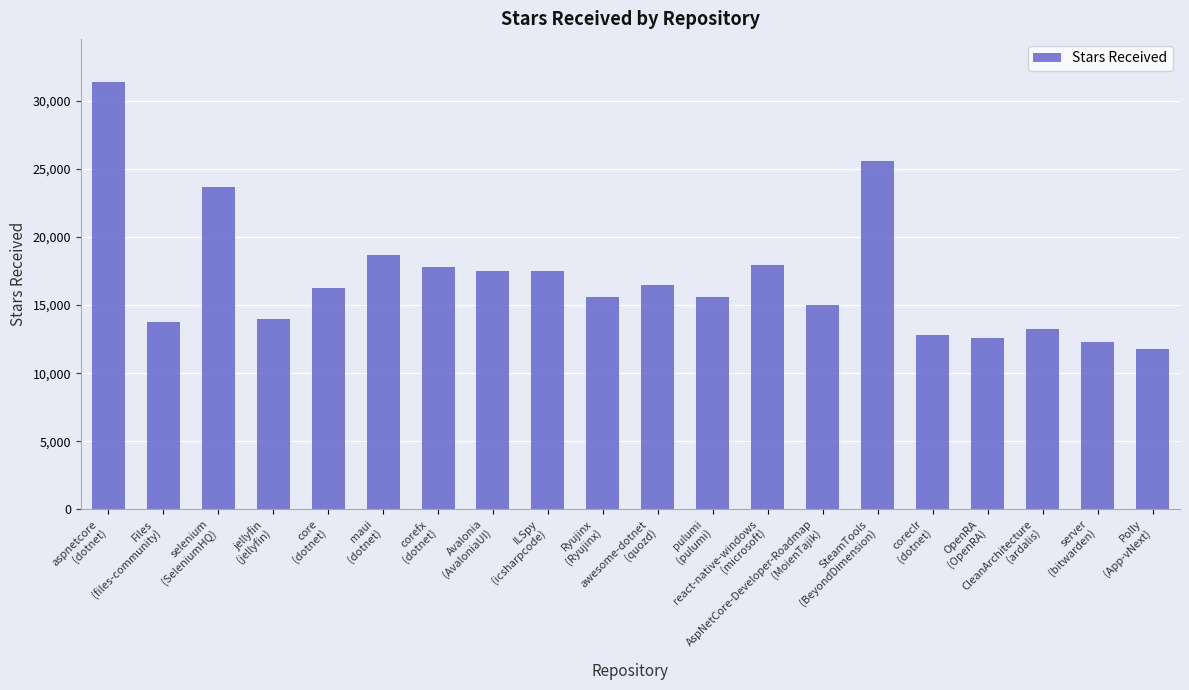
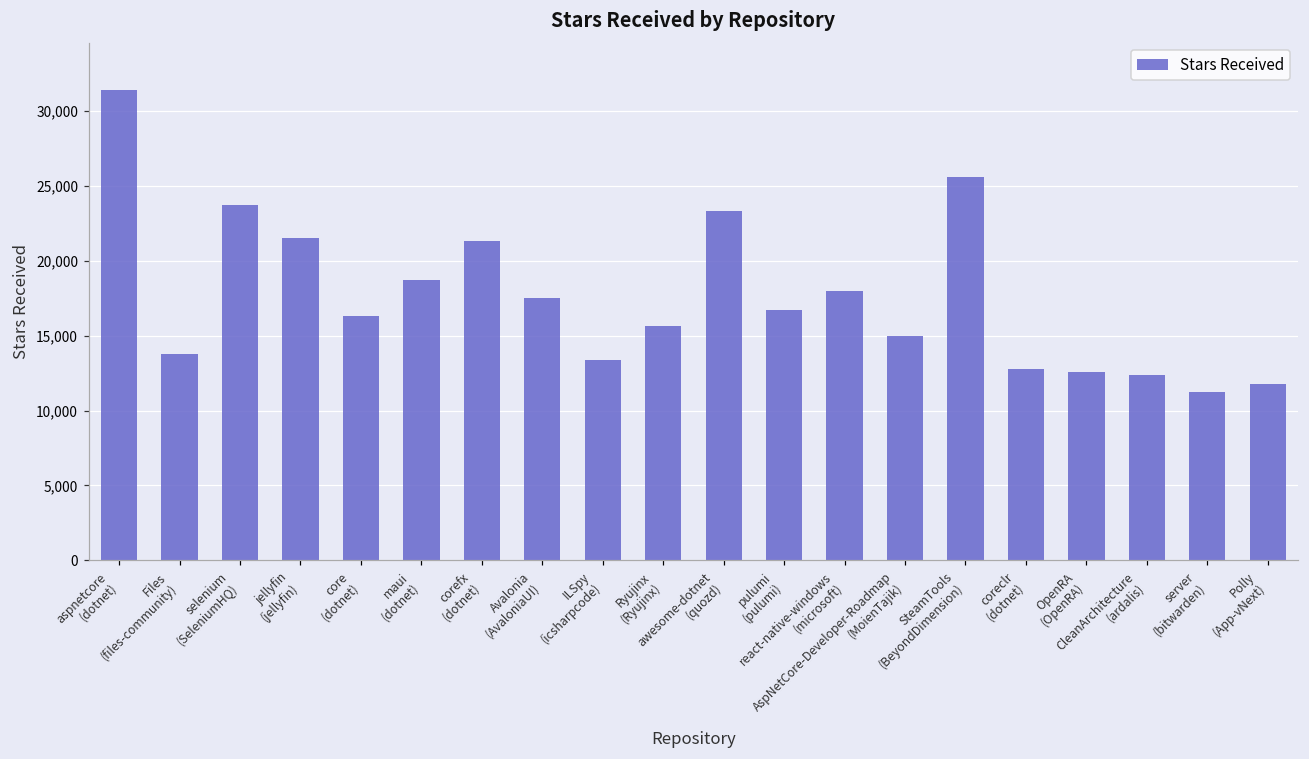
jellyfin (jellyfin): 14,000 -> 21,500
corefx (dotnet): 17,800 -> 21,300
ILSpy (icsharpcode): 17,500 -> 13,300
awesome-dotnet (quozd): 16,500 -> 23,300
pulumi (pulumi): 15,600 -> 16,700
CleanArchitecture (ardalis): 13,200 -> 12,400
server (bitwarden): 12,300 -> 11,300
